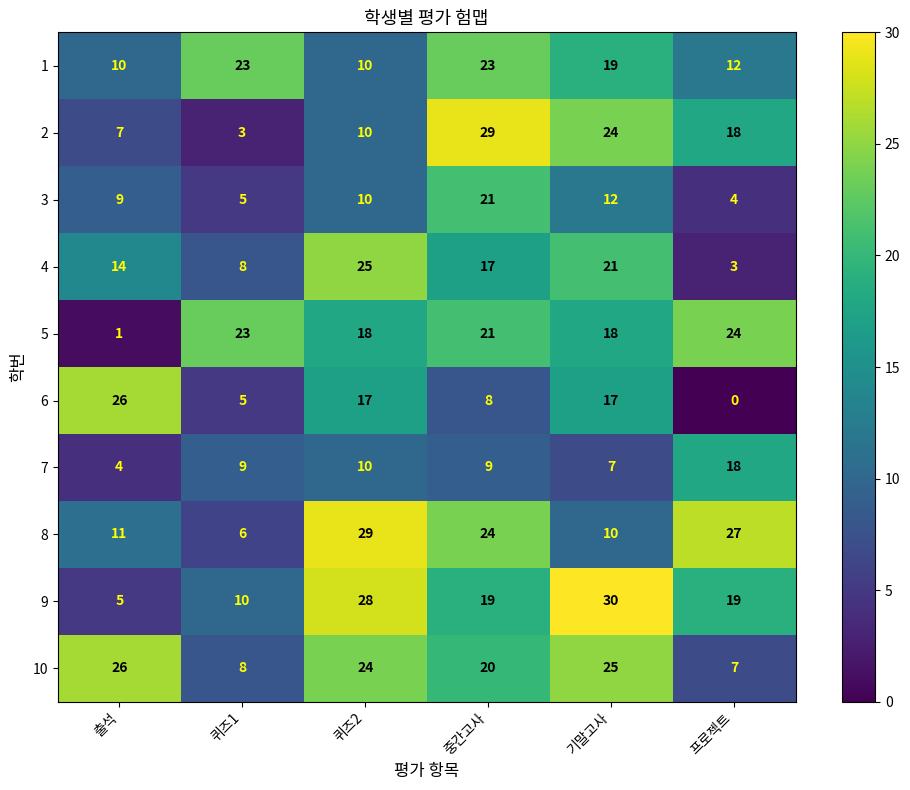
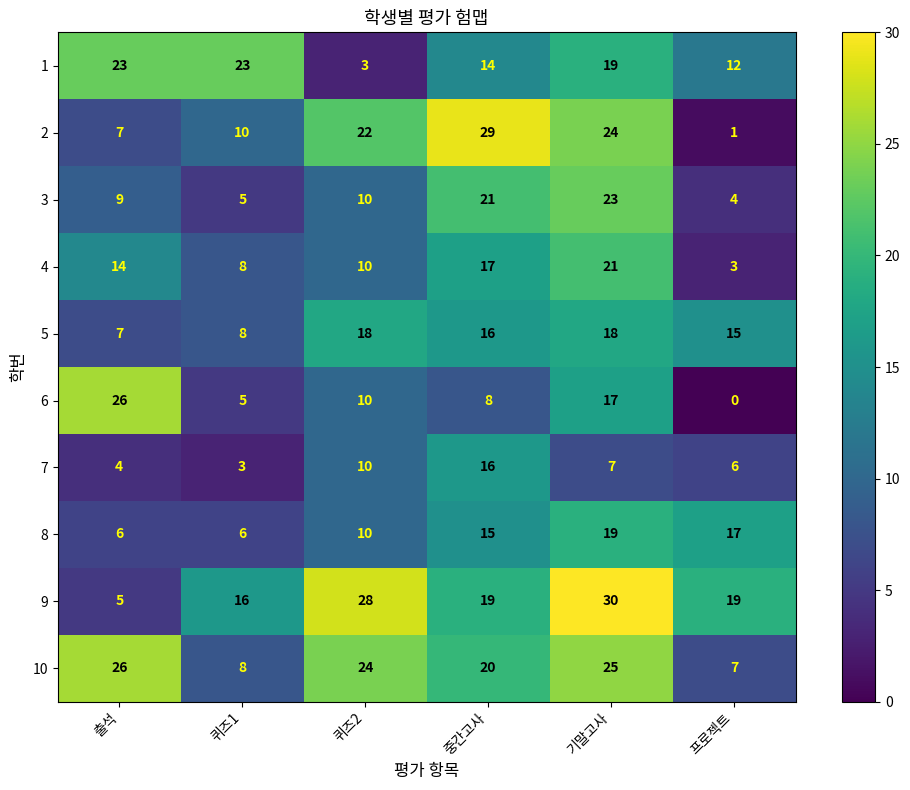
1, 출석: 10 -> 23
1, 퀴즈2: 10 -> 3
1, 중간고사: 23 -> 14
2, 퀴즈1: 3 -> 10
2, 퀴즈2: 10 -> 22
2, 프로젝트: 18 -> 1
3, 기말고사: 12 -> 23
4, 퀴즈2: 25 -> 10
5, 출석: 1 -> 7
5, 퀴즈1: 23 -> 8
5, 중간고사: 21 -> 16
5, 프로젝트: 24 -> 15
6, 퀴즈2: 17 -> 10
7, 퀴즈1: 9 -> 3
7, 중간고사: 9 -> 16
7, 프로젝트: 18 -> 6
8, 출석: 11 -> 6
8, 퀴즈2: 29 -> 10
8, 중간고사: 24 -> 15
8, 기말고사: 10 -> 19
8, 프로젝트: 27 -> 17
9, 퀴즈1: 10 -> 16
